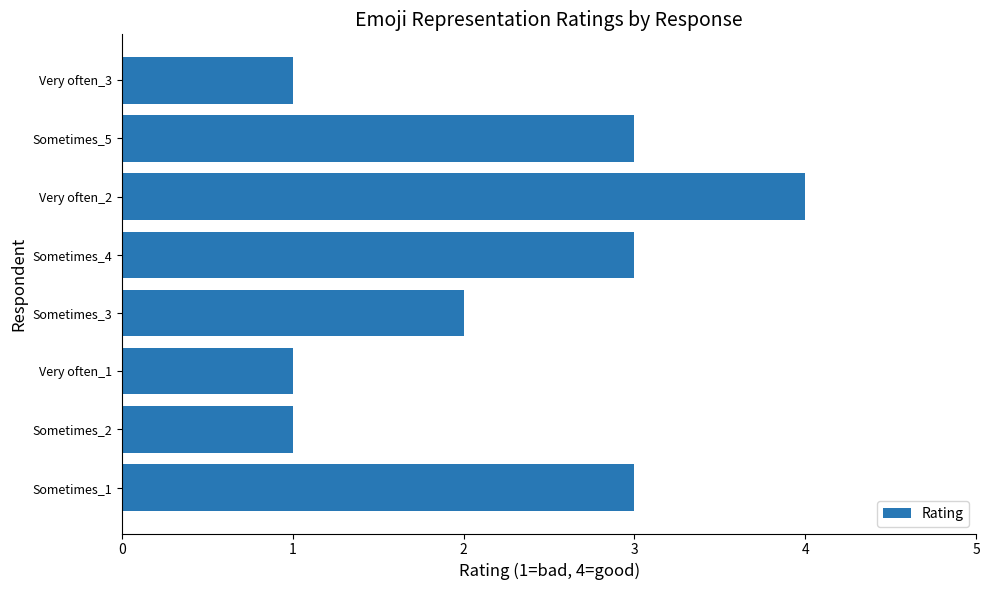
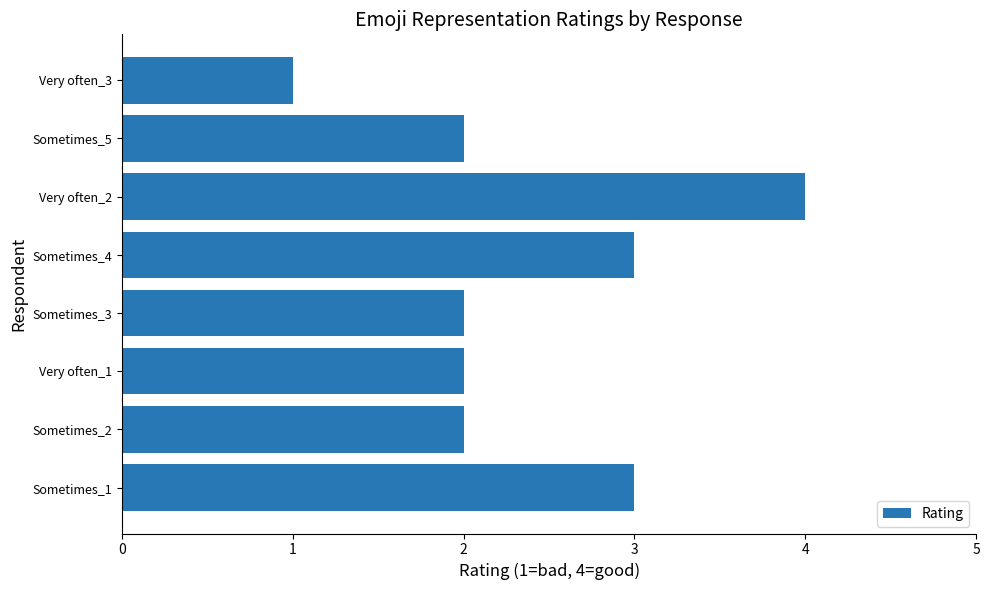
Sometimes_5: 3 -> 2
Very often_1: 1 -> 2
Sometimes_2: 1 -> 2
